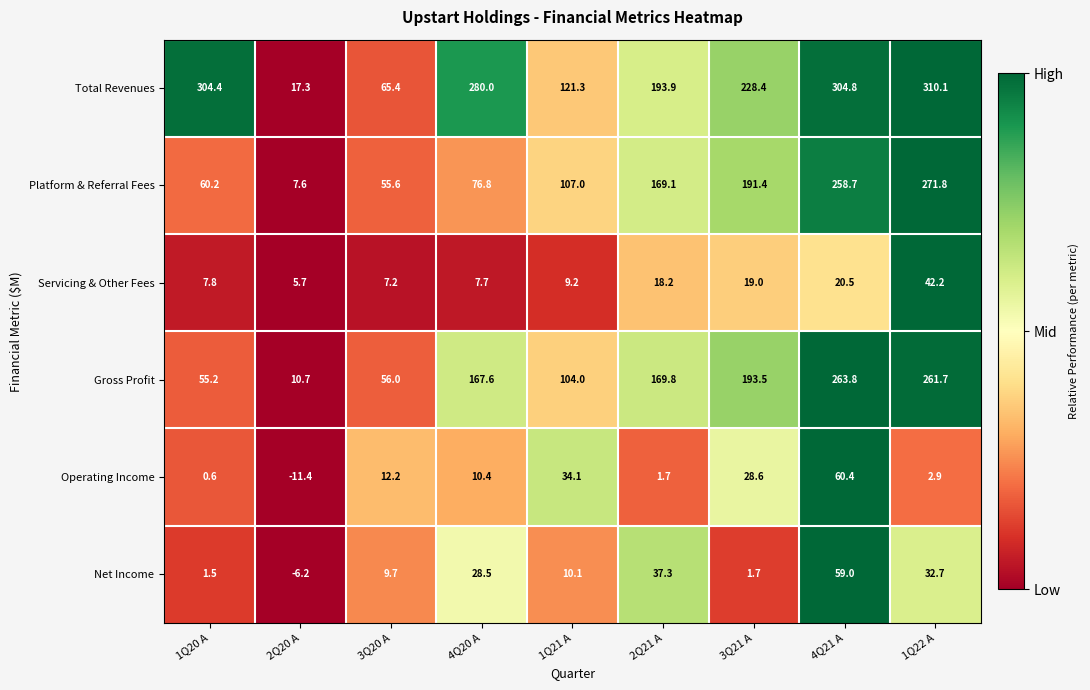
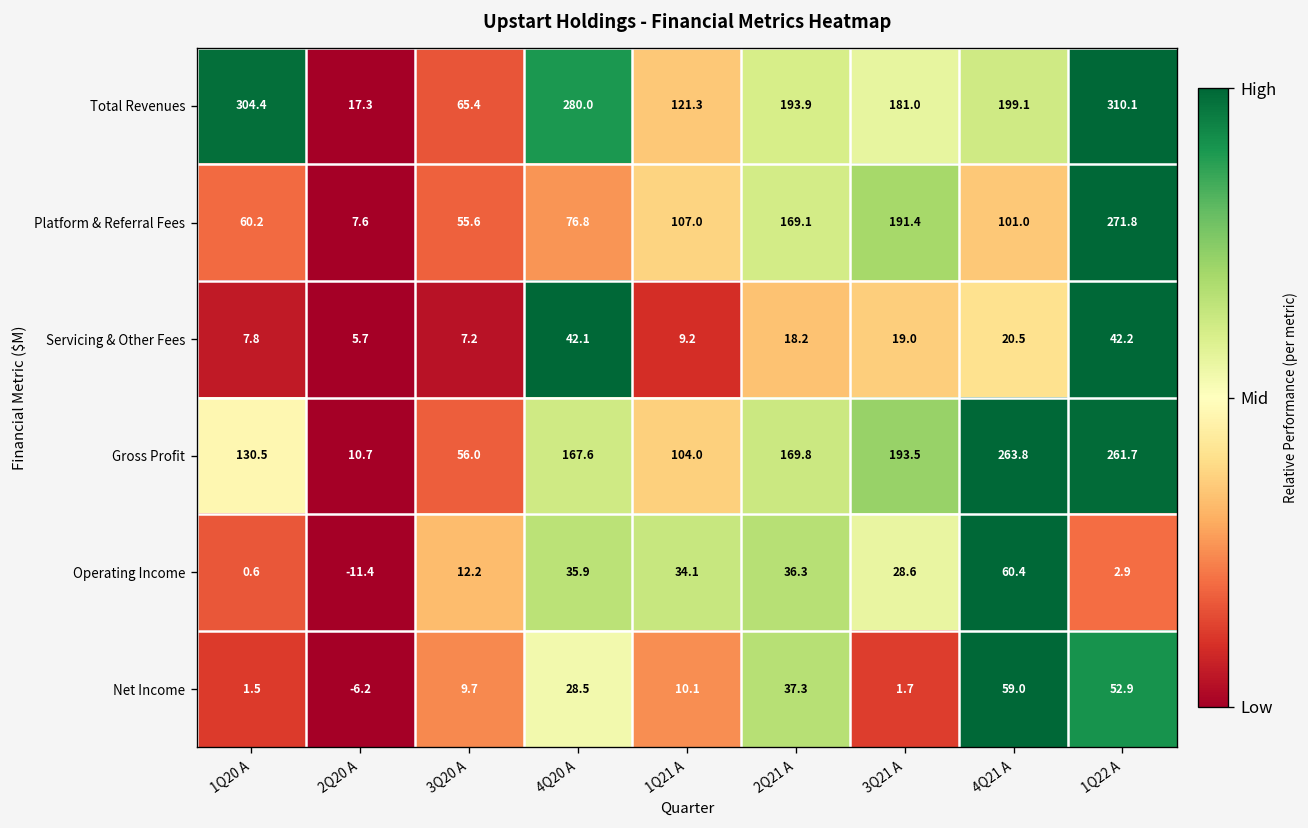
Total Revenues, 3Q21 A: 228.4 -> 181.0
Total Revenues, 4Q21 A: 304.8 -> 199.1
Platform & Referral Fees, 4Q21 A: 258.7 -> 101.0
Servicing & Other Fees, 4Q20 A: 7.7 -> 42.1
Gross Profit, 1Q20 A: 55.2 -> 130.5
Operating Income, 4Q20 A: 10.4 -> 35.9
Operating Income, 2Q21 A: 1.7 -> 36.3
Net Income, 1Q22 A: 32.7 -> 52.9
